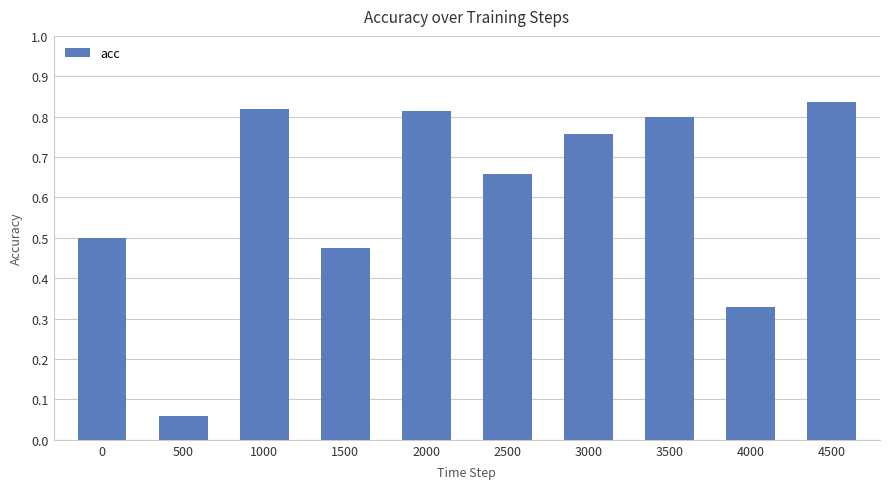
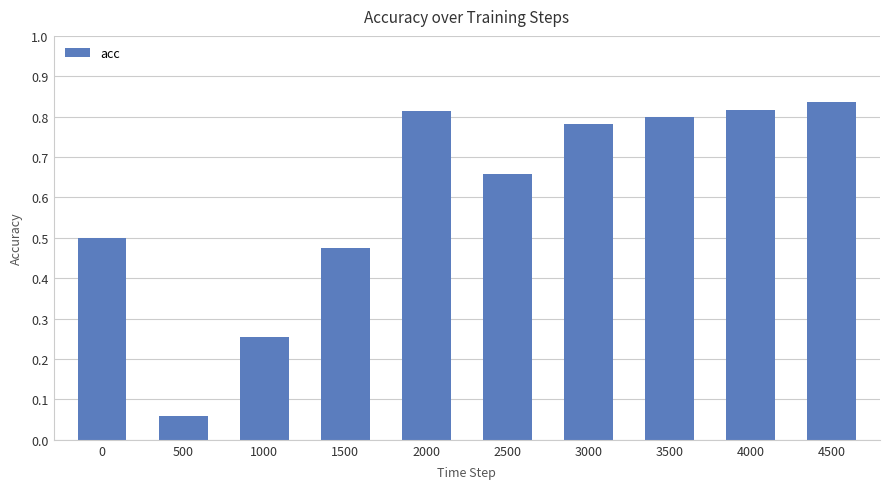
1000: 0.82 -> 0.25
3000: 0.76 -> 0.78
4000: 0.33 -> 0.82
